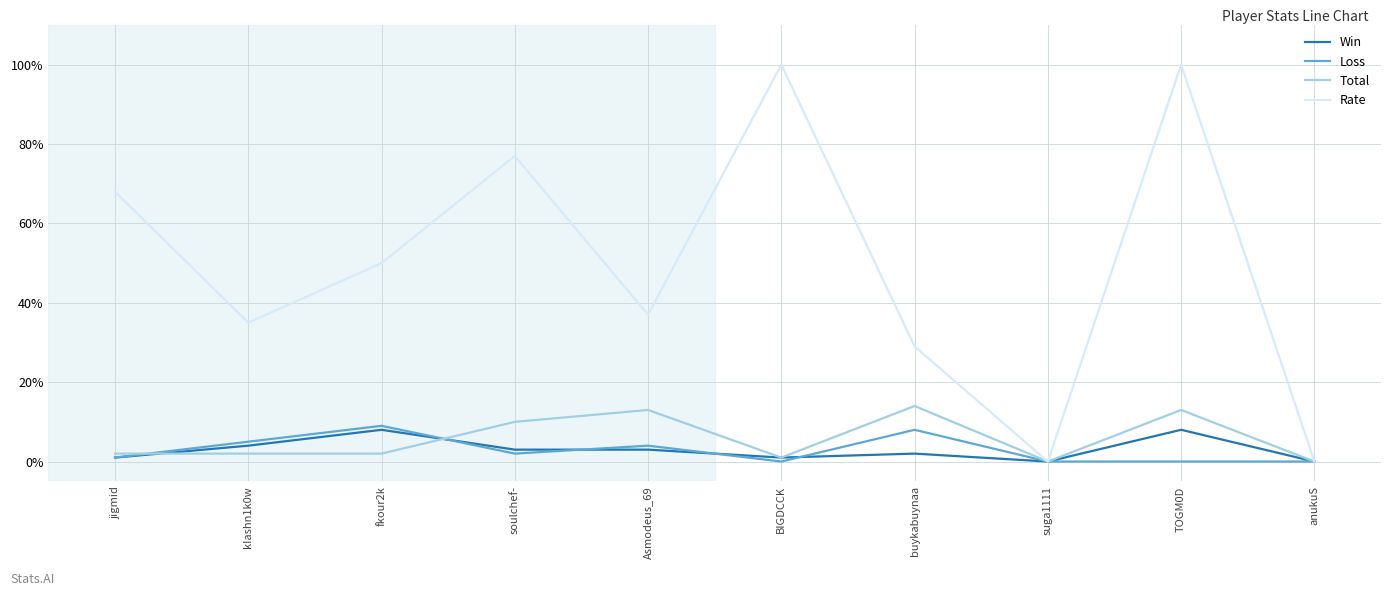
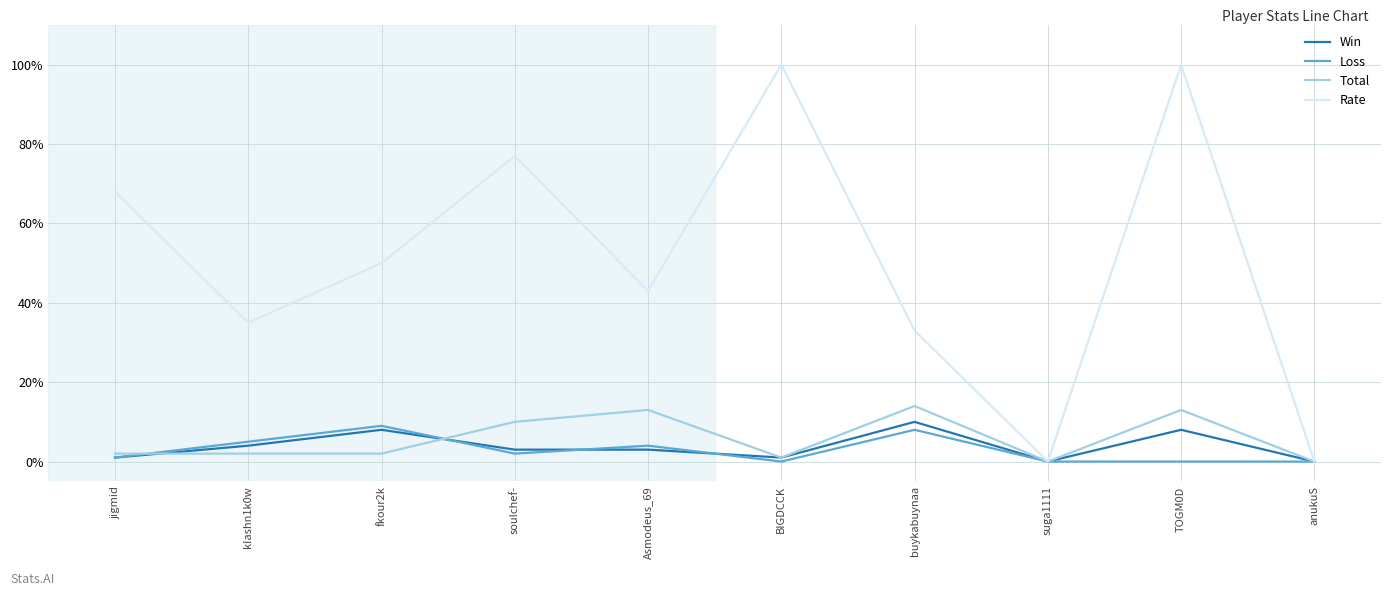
Rate, Asmodeus_69: 37% -> 43%
Win, buykabuynaa: 2% -> 10%
Rate, buykabuynaa: 29% -> 33%
